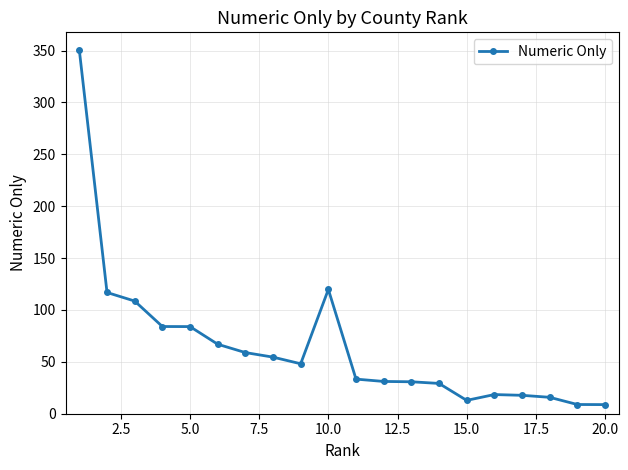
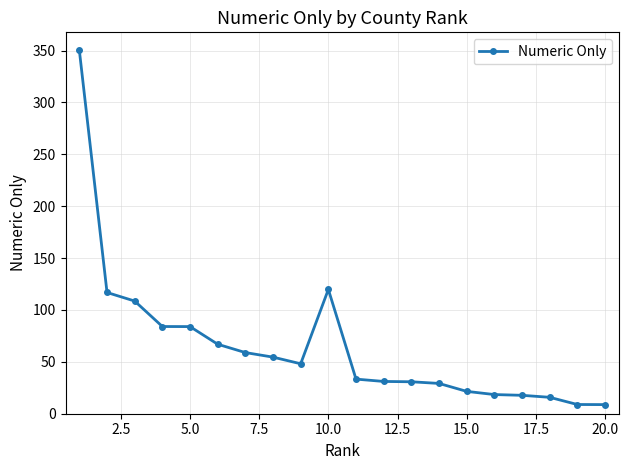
15.0: 13 -> 22
